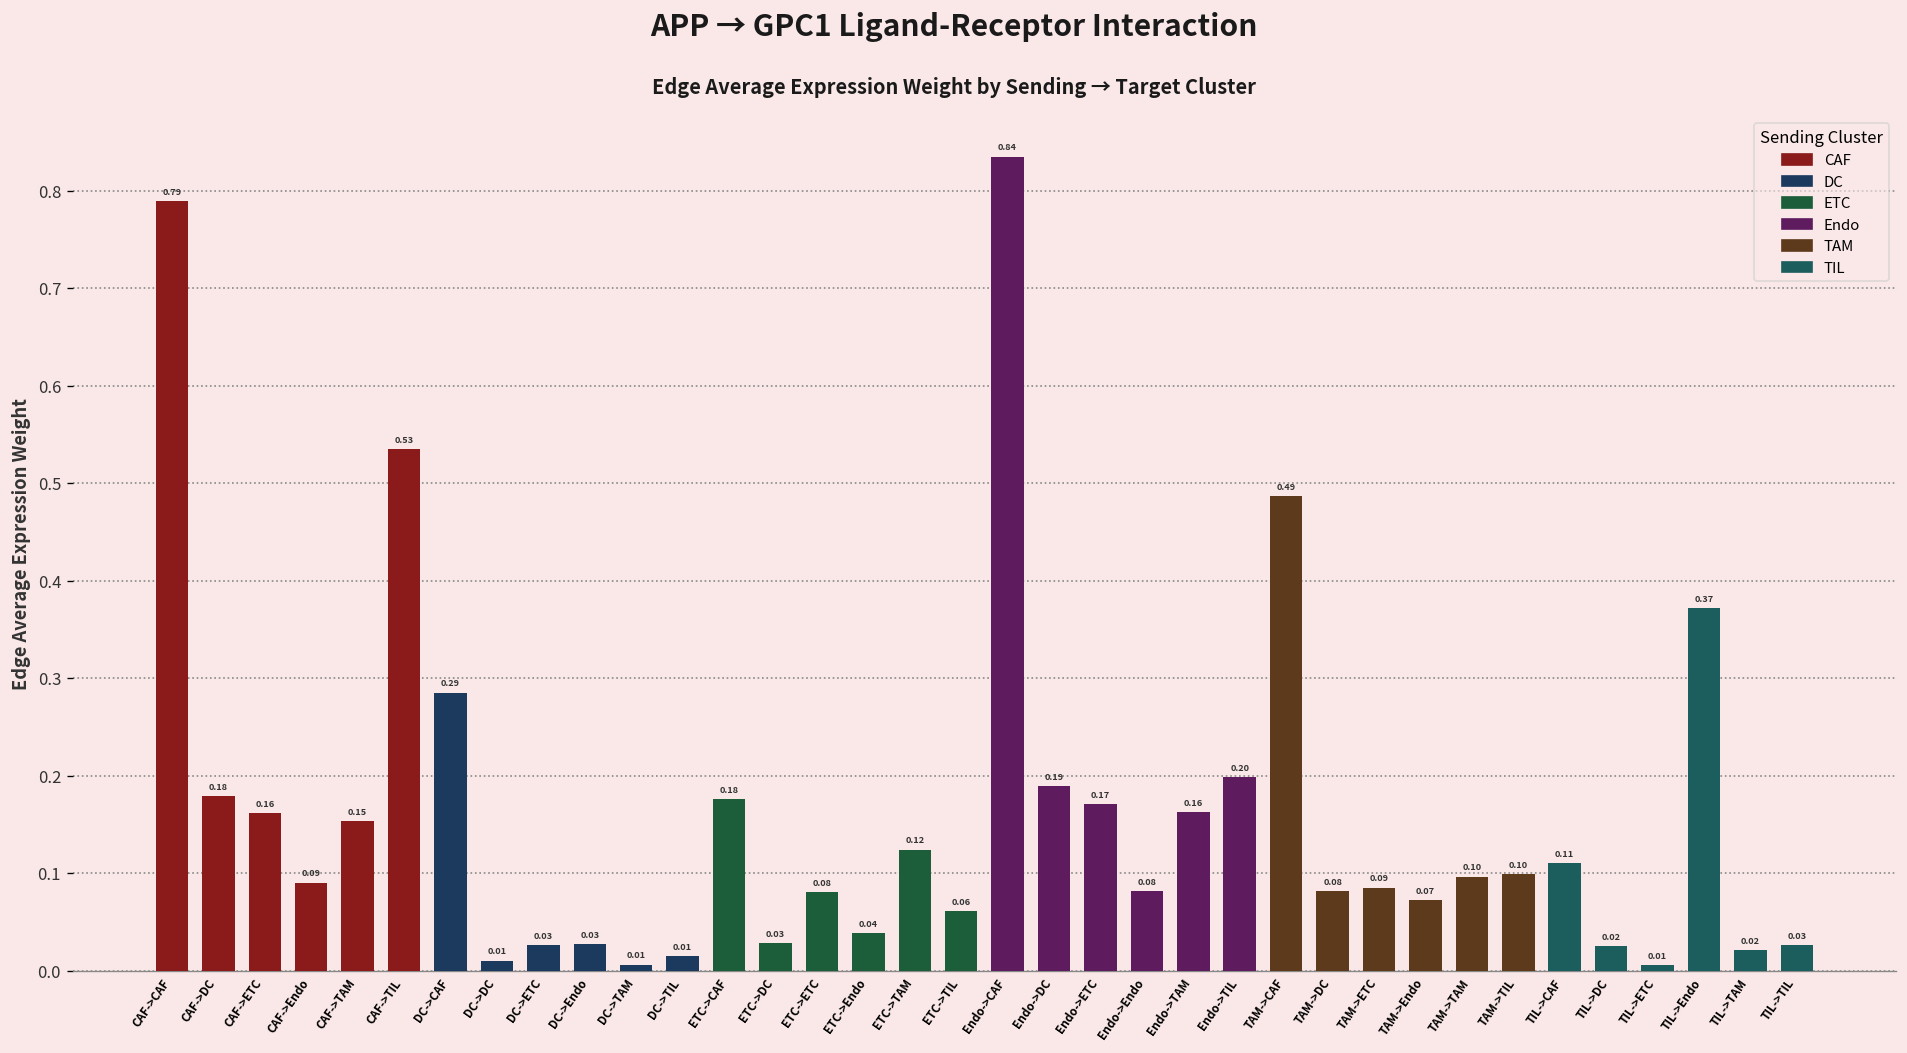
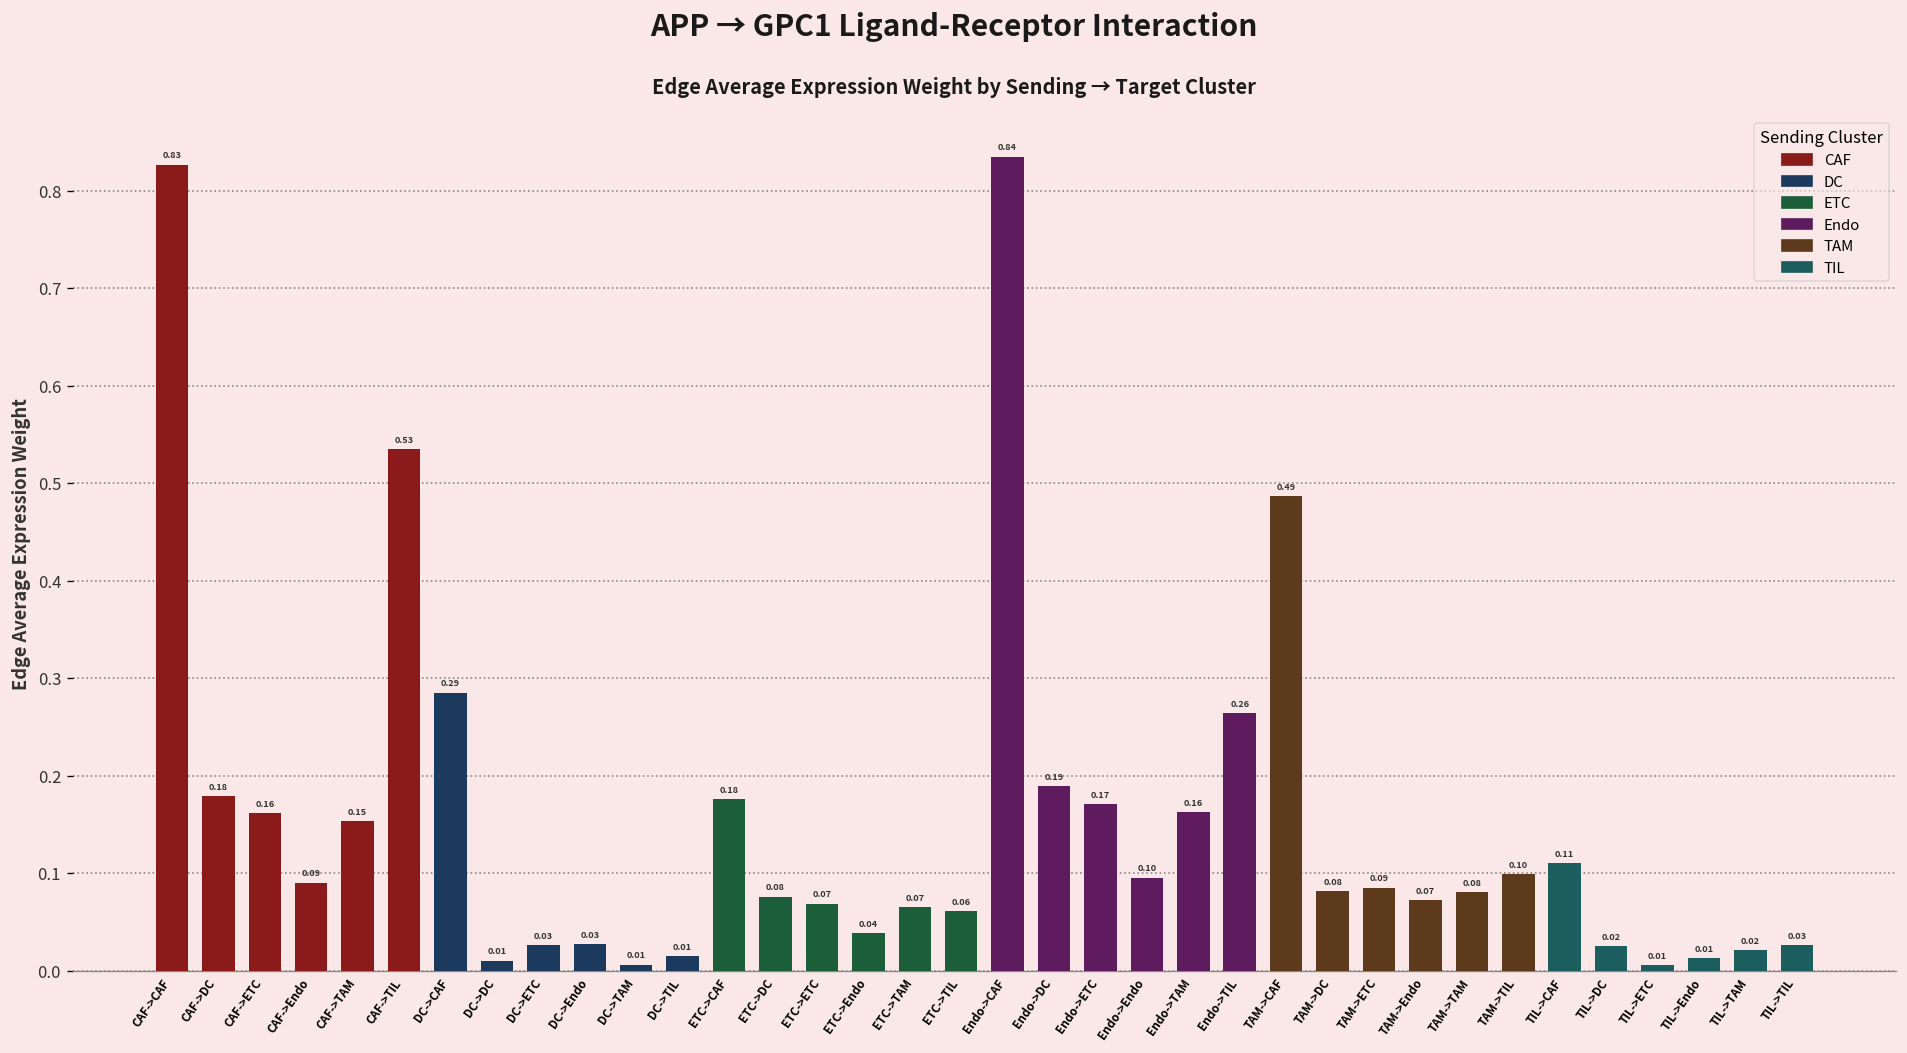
CAF->CAF: 0.79 -> 0.83
ETC->DC: 0.03 -> 0.08
ETC->ETC: 0.08 -> 0.07
ETC->TAM: 0.12 -> 0.07
Endo->Endo: 0.08 -> 0.10
Endo->TIL: 0.20 -> 0.26
TAM->TAM: 0.10 -> 0.08
TIL->Endo: 0.37 -> 0.01
